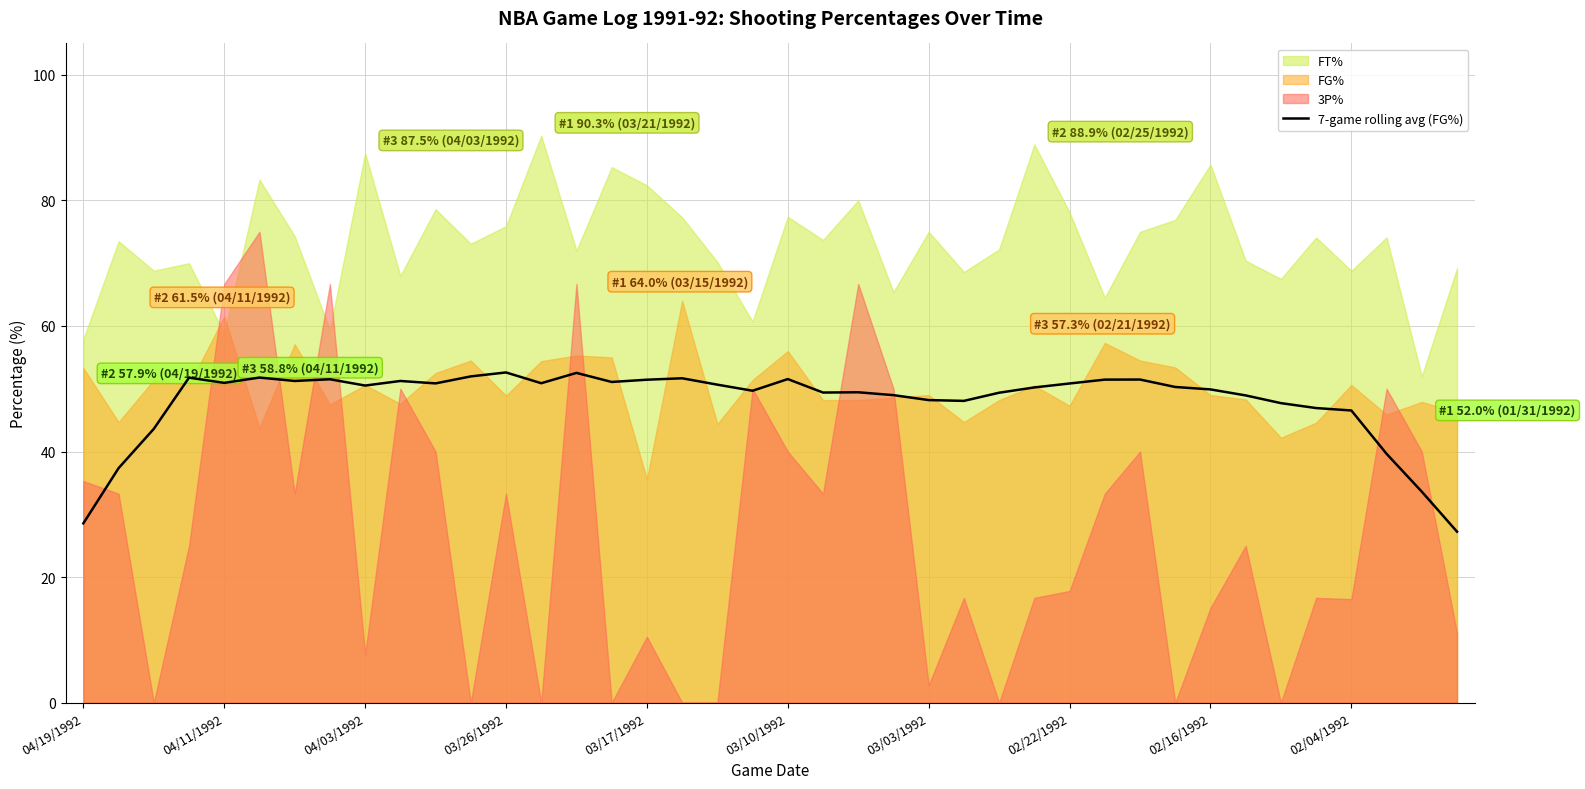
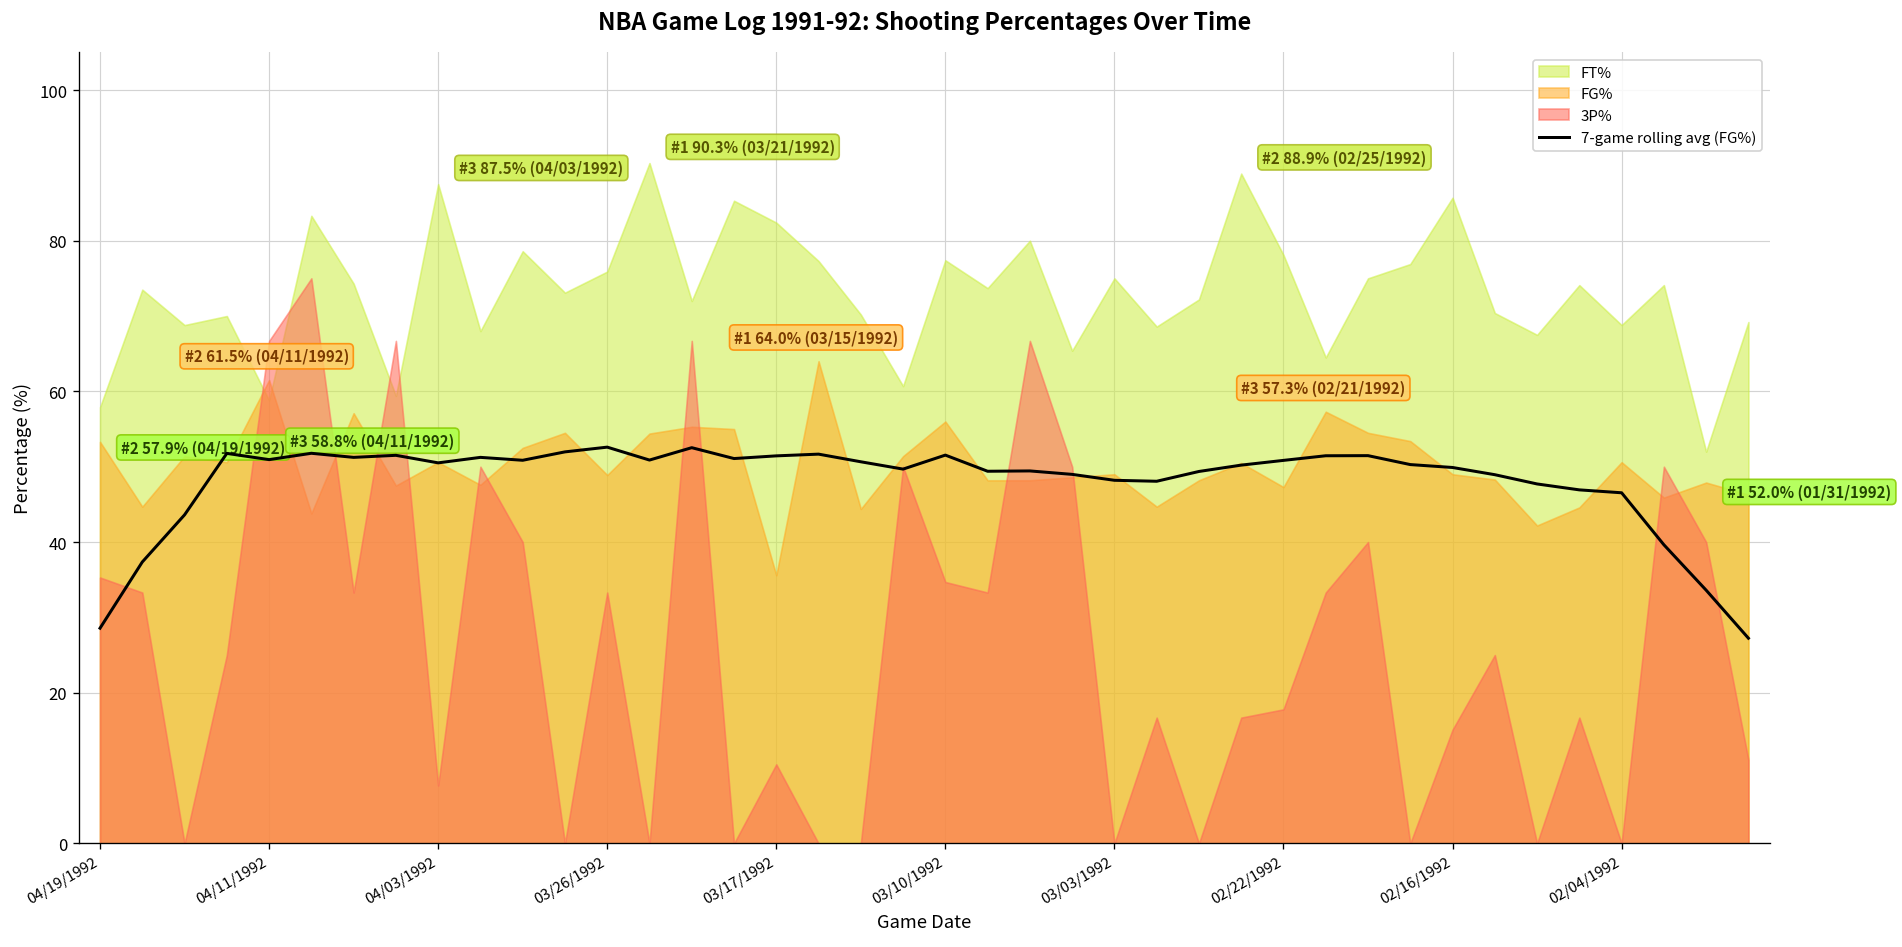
3P%, 03/10/1992: 40 -> 35
3P%, 03/03/1992: 3 -> 0
3P%, 02/04/1992: 17 -> 0
